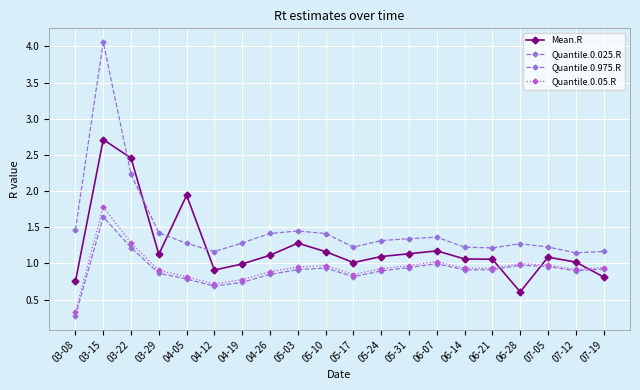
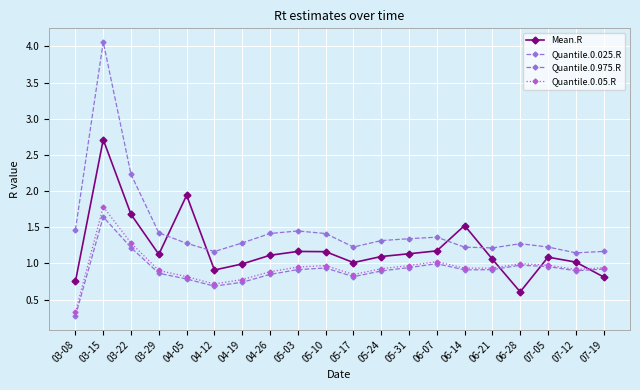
Mean.R, 03-22: 2.5 -> 1.7
Mean.R, 05-03: 1.3 -> 1.2
Mean.R, 06-14: 1.1 -> 1.5
